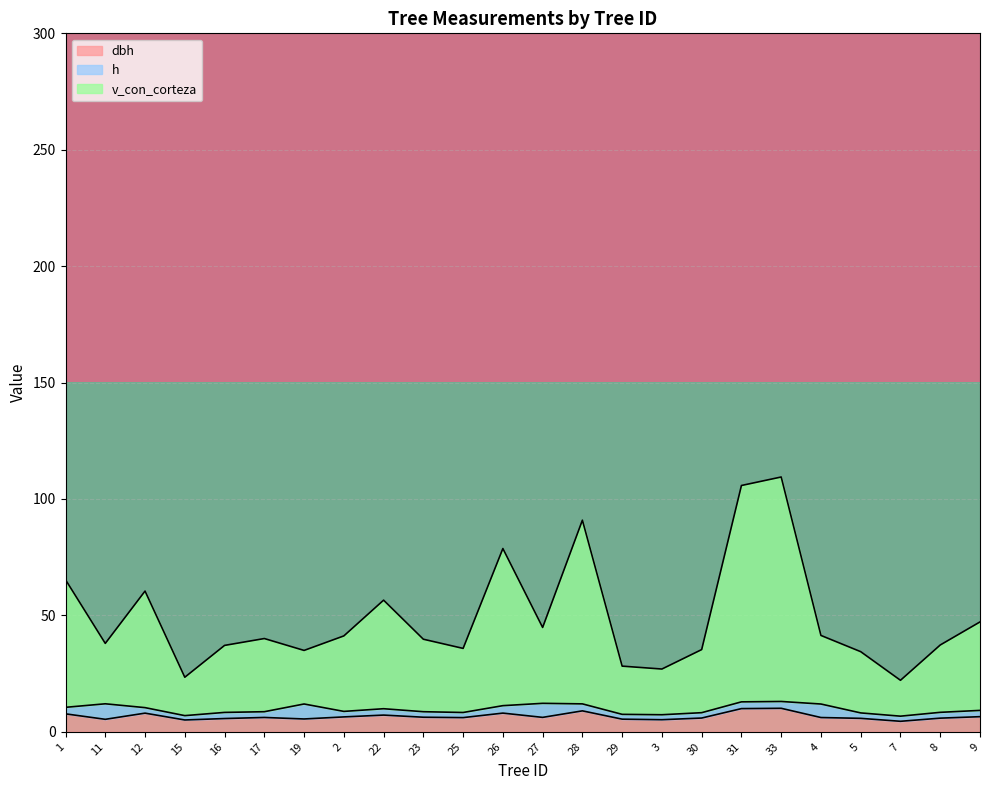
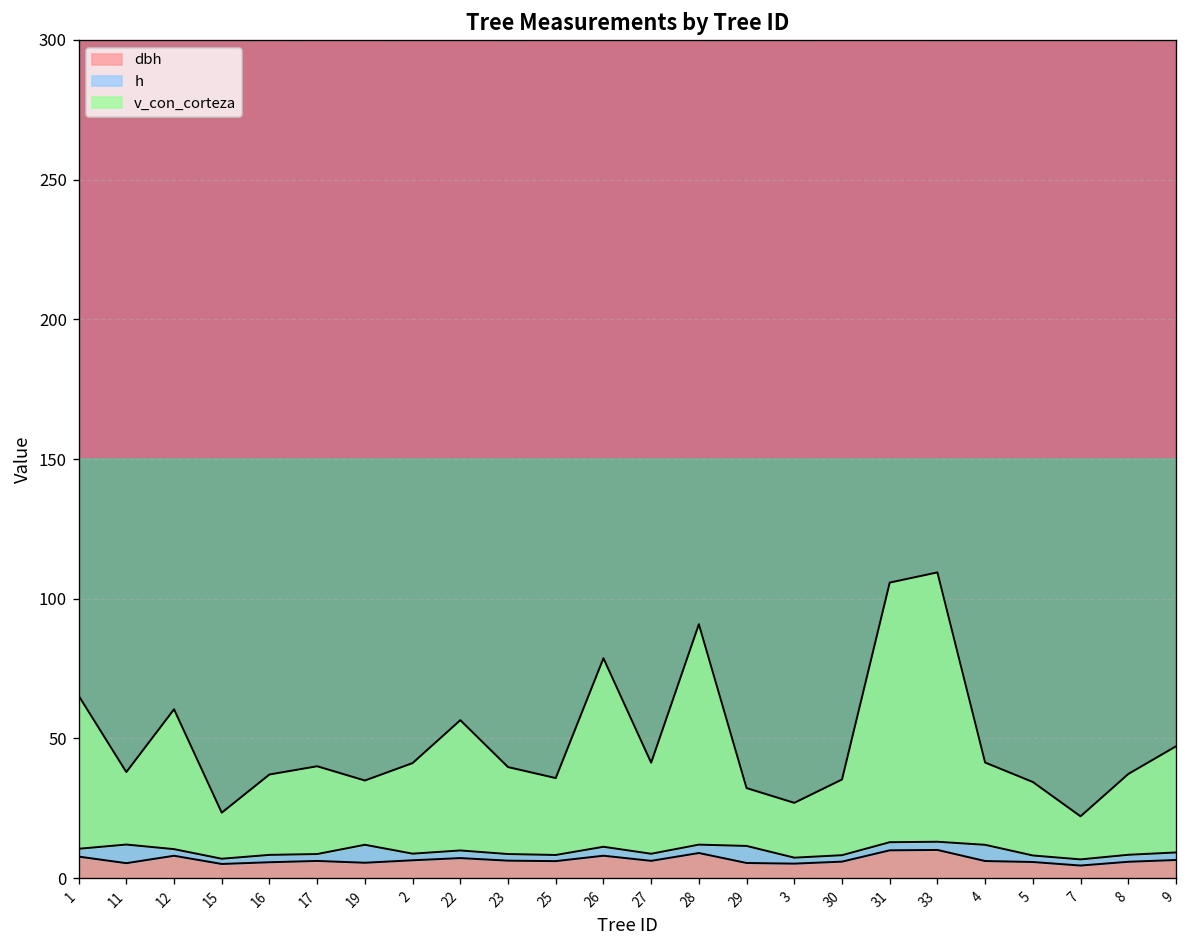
h, 27: 6 -> 3
h, 29: 2 -> 6
